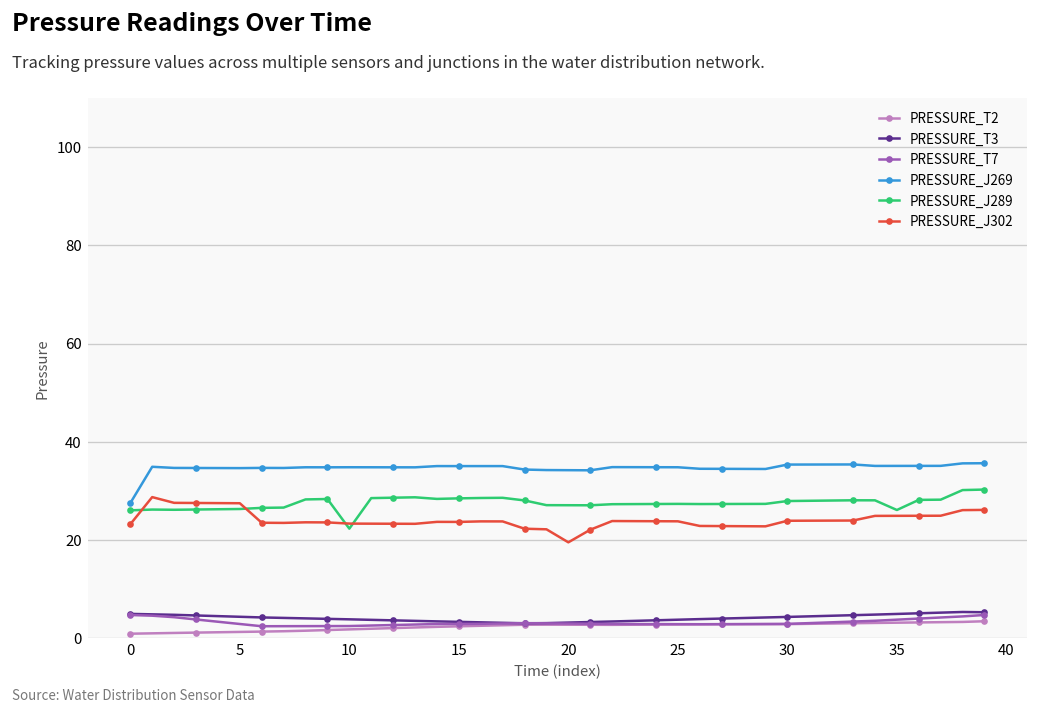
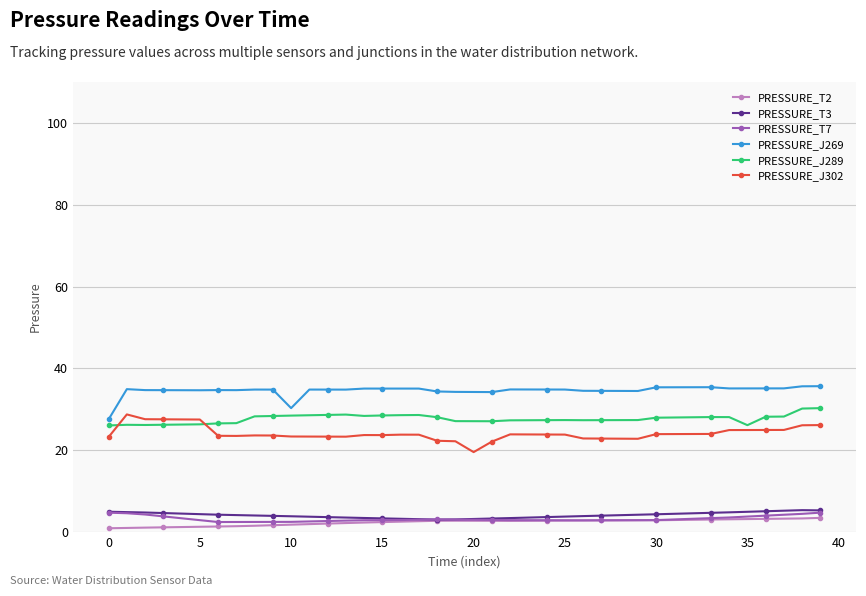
PRESSURE_J269, 10: 35 -> 30
PRESSURE_J289, 10: 22 -> 28
